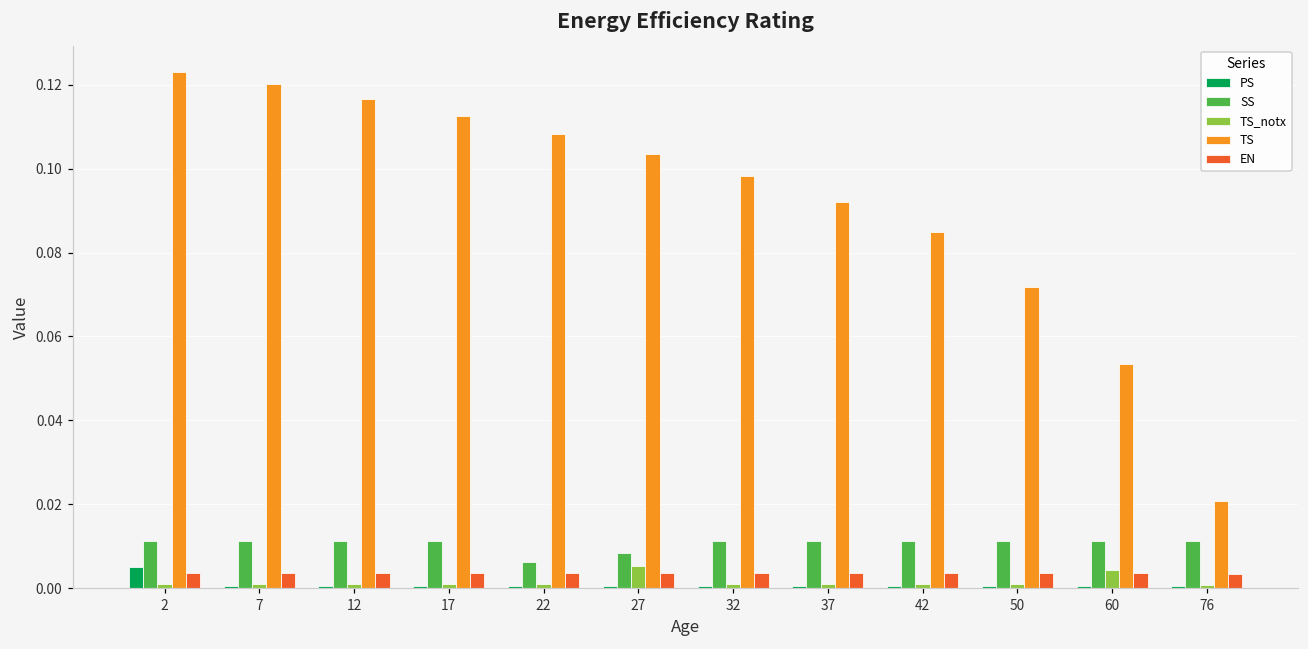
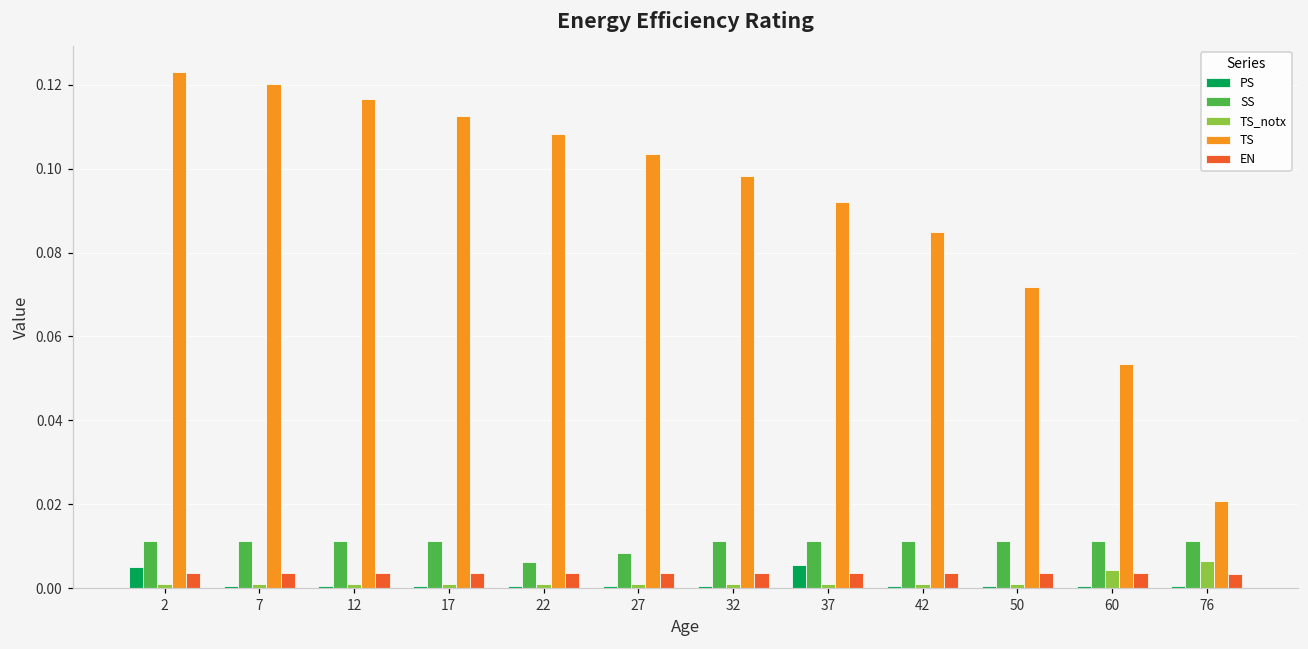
TS_notx, 27: 0.005 -> 0.001
PS, 37: 0.001 -> 0.006
TS_notx, 76: 0.001 -> 0.007
